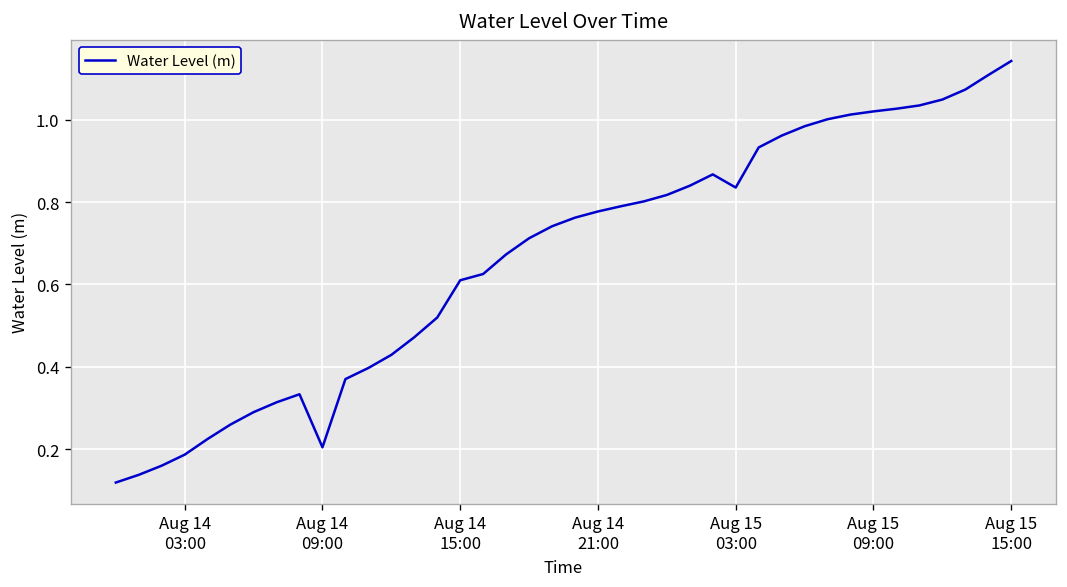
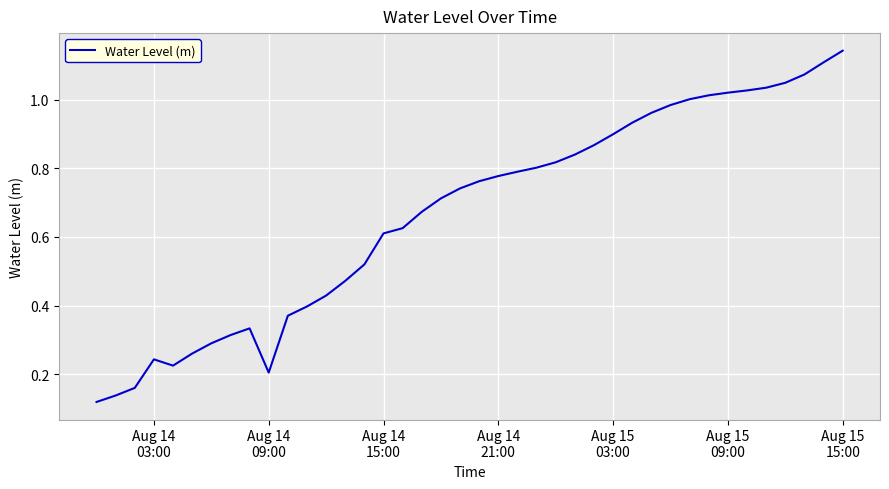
Aug 14 03:00: 0.19 -> 0.24
Aug 15 03:00: 0.84 -> 0.90
